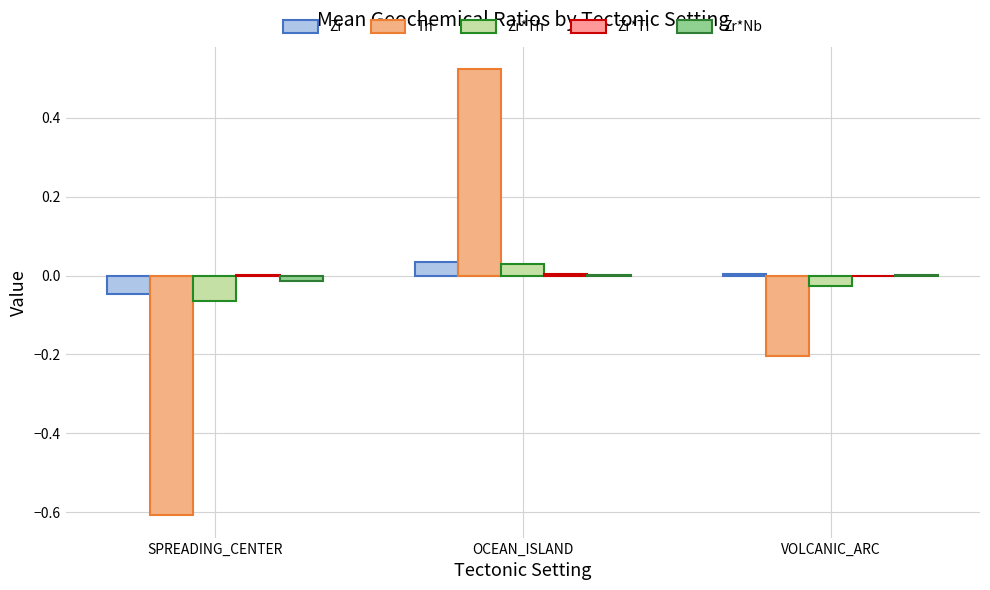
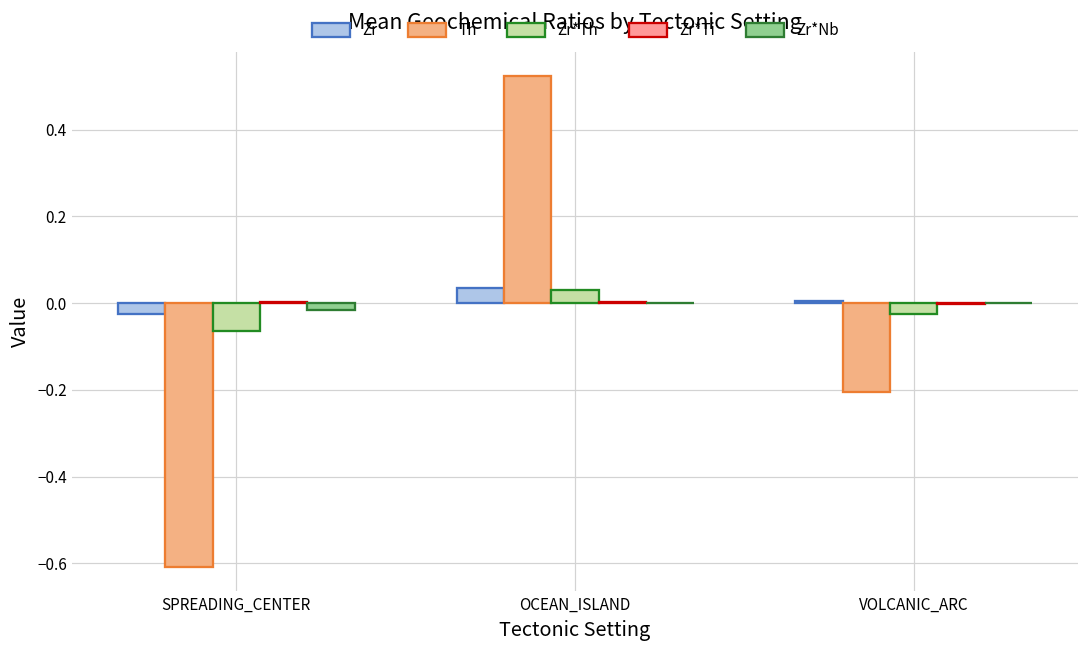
Zr, SPREADING_CENTER: -0.05 -> -0.02
